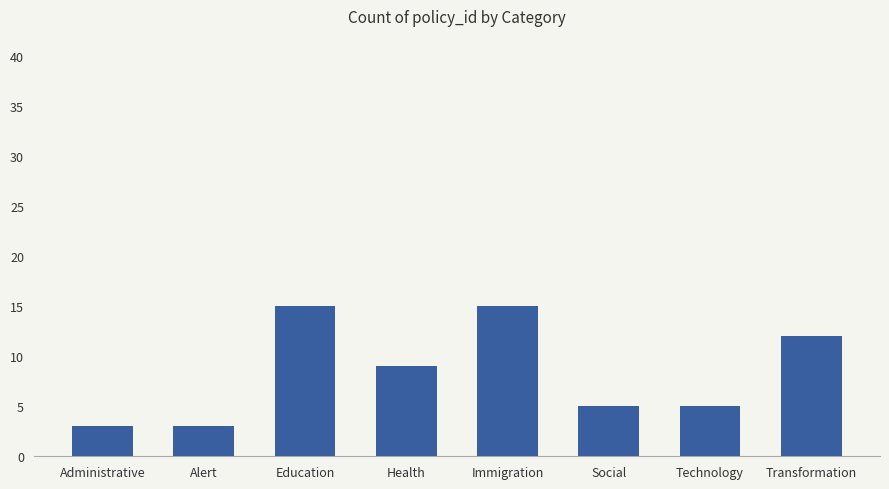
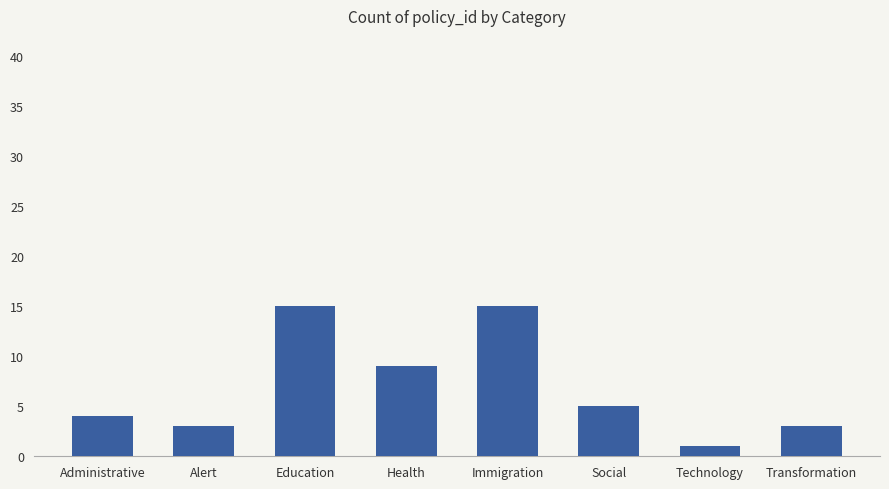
Administrative: 3 -> 4
Technology: 5 -> 1
Transformation: 12 -> 3
